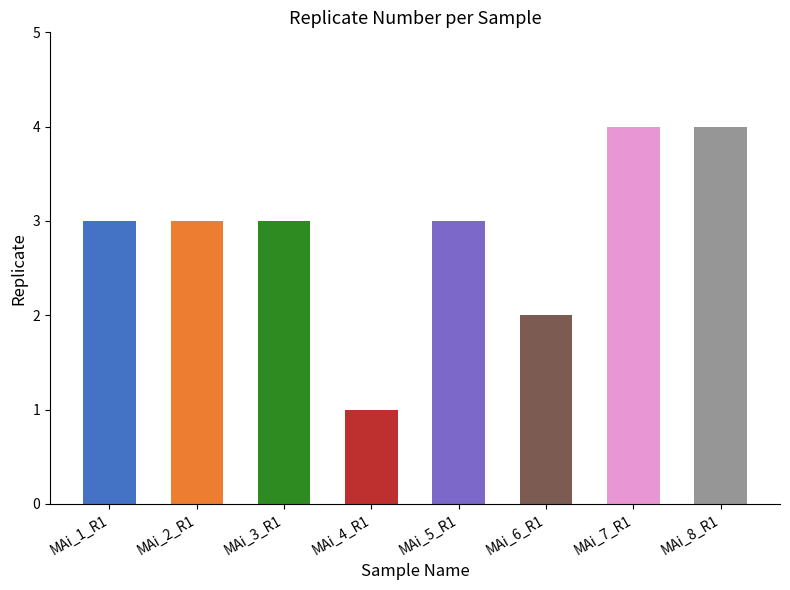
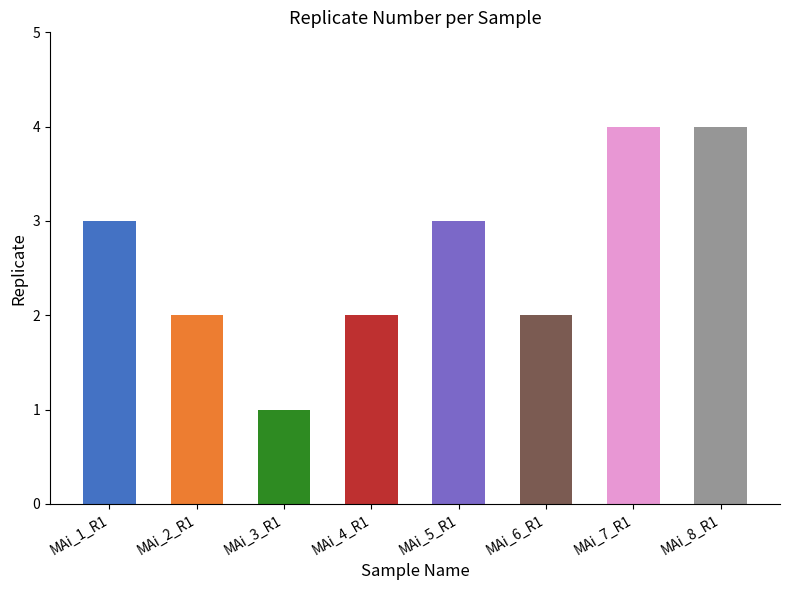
MAi_2_R1: 3 -> 2
MAi_3_R1: 3 -> 1
MAi_4_R1: 1 -> 2
